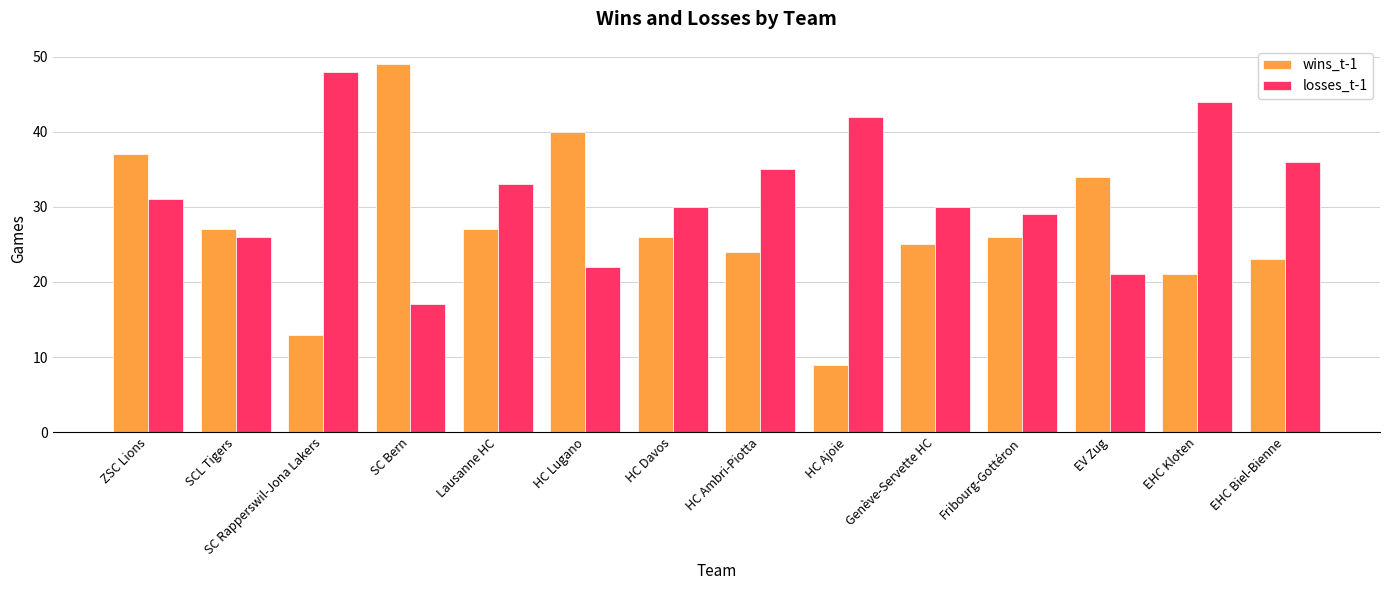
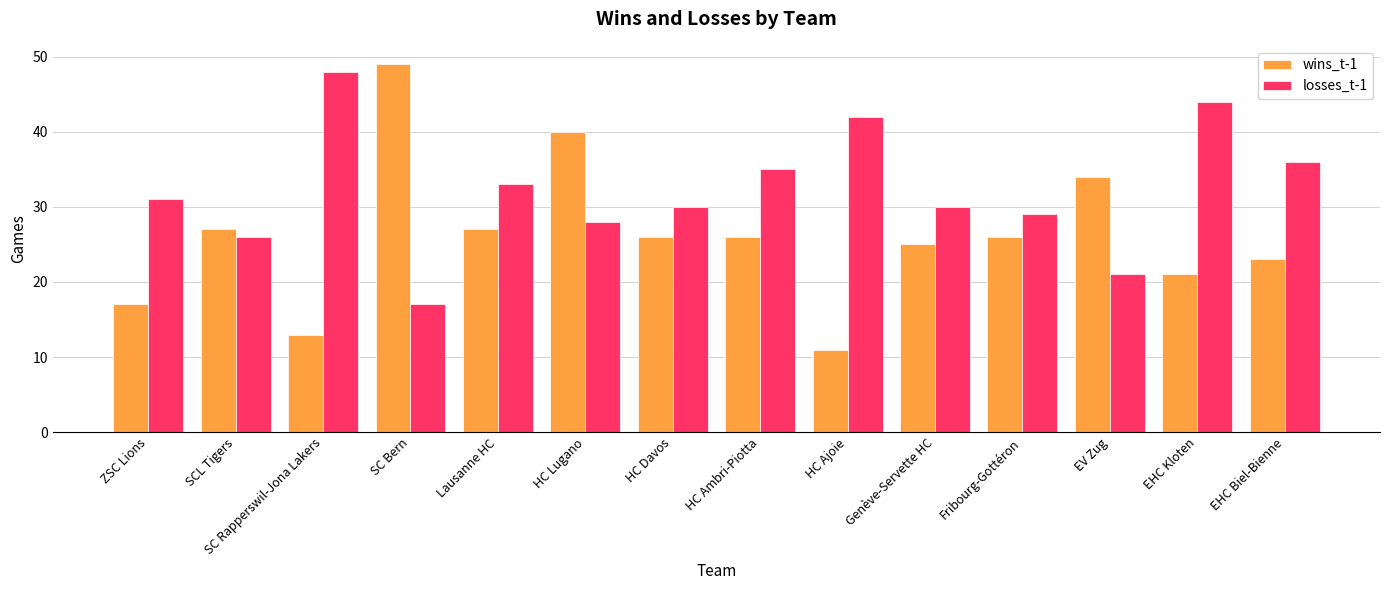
wins_t-1, ZSC Lions: 37 -> 17
losses_t-1, HC Lugano: 22 -> 28
wins_t-1, HC Ambri-Piotta: 24 -> 26
wins_t-1, HC Ajoie: 9 -> 11
